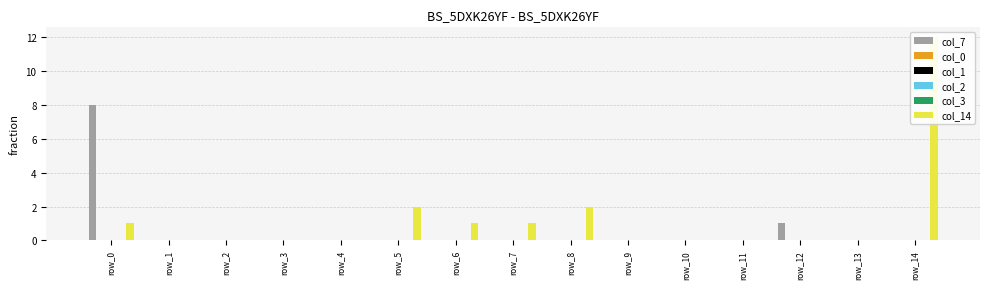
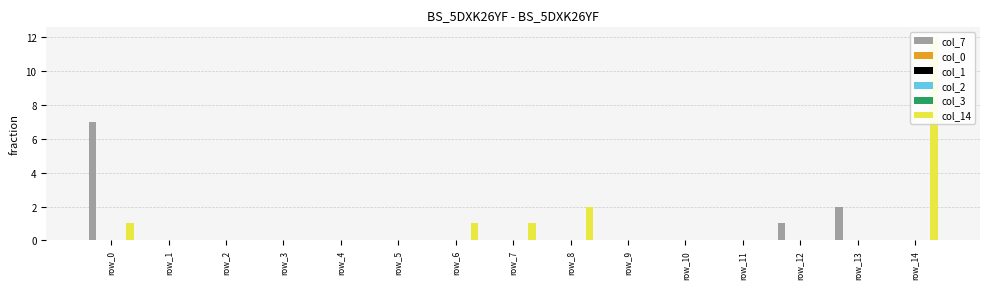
col_7, row_0: 8 -> 7
col_14, row_5: 2 -> 0
col_7, row_13: 0 -> 2
